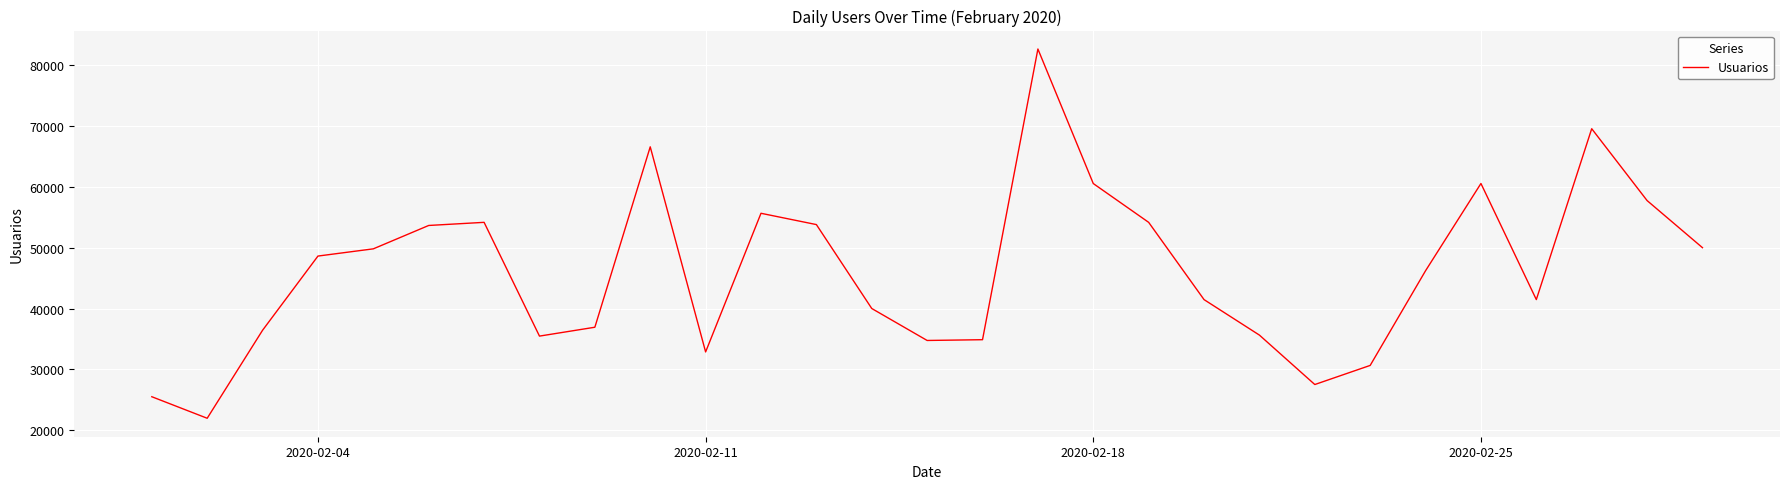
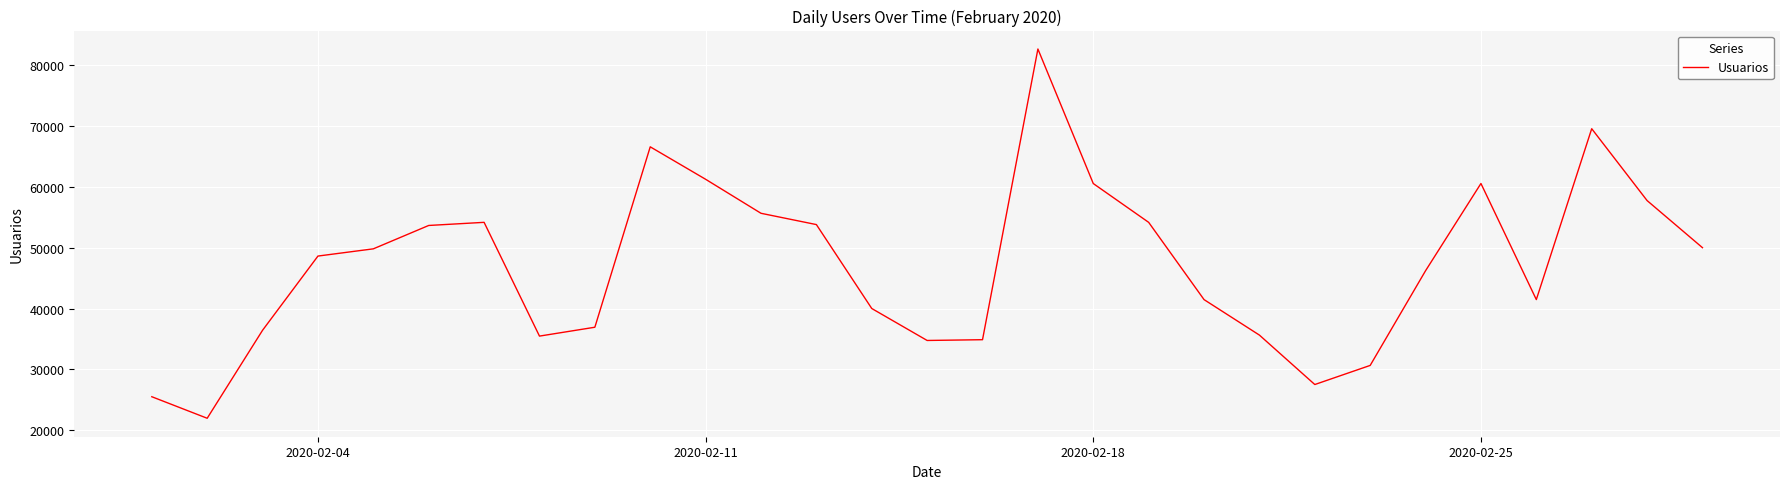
2020-02-11: 33000 -> 61000
